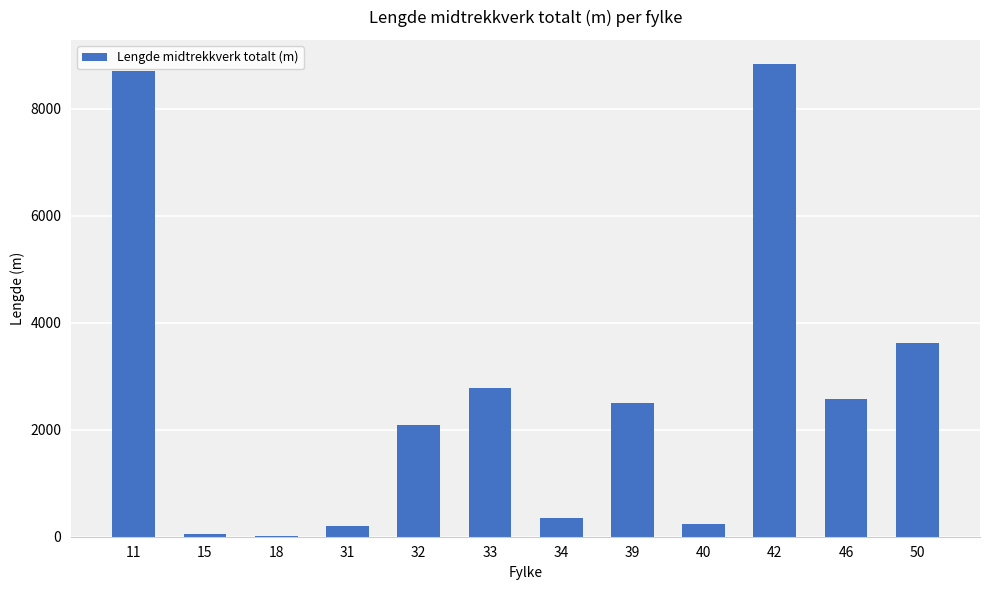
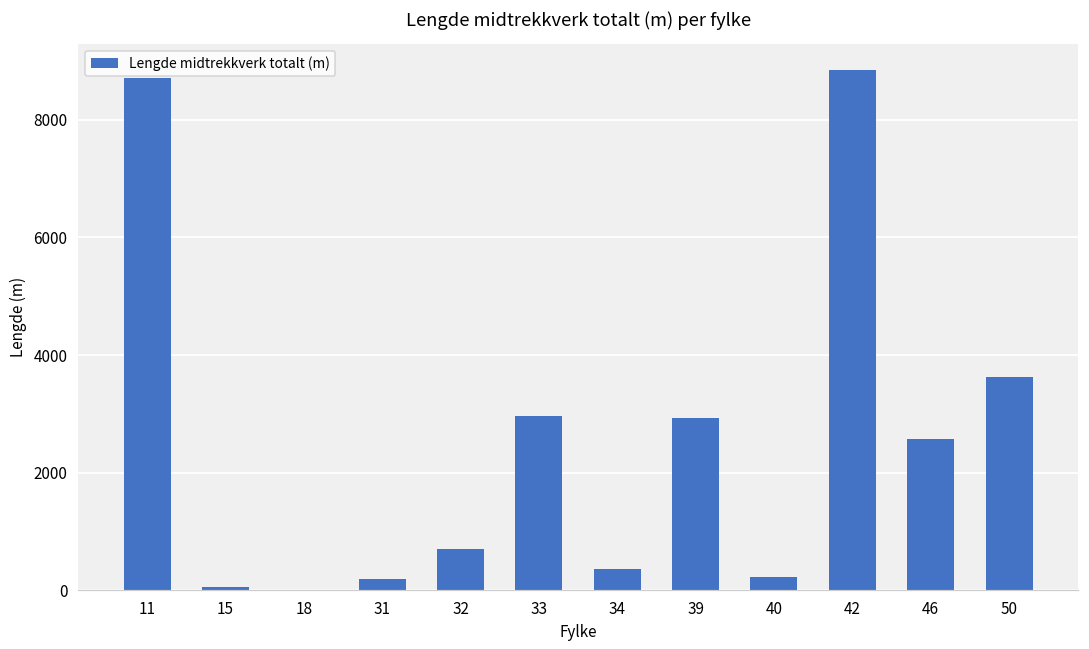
32: 2100 -> 700
33: 2800 -> 3000
39: 2500 -> 2900
